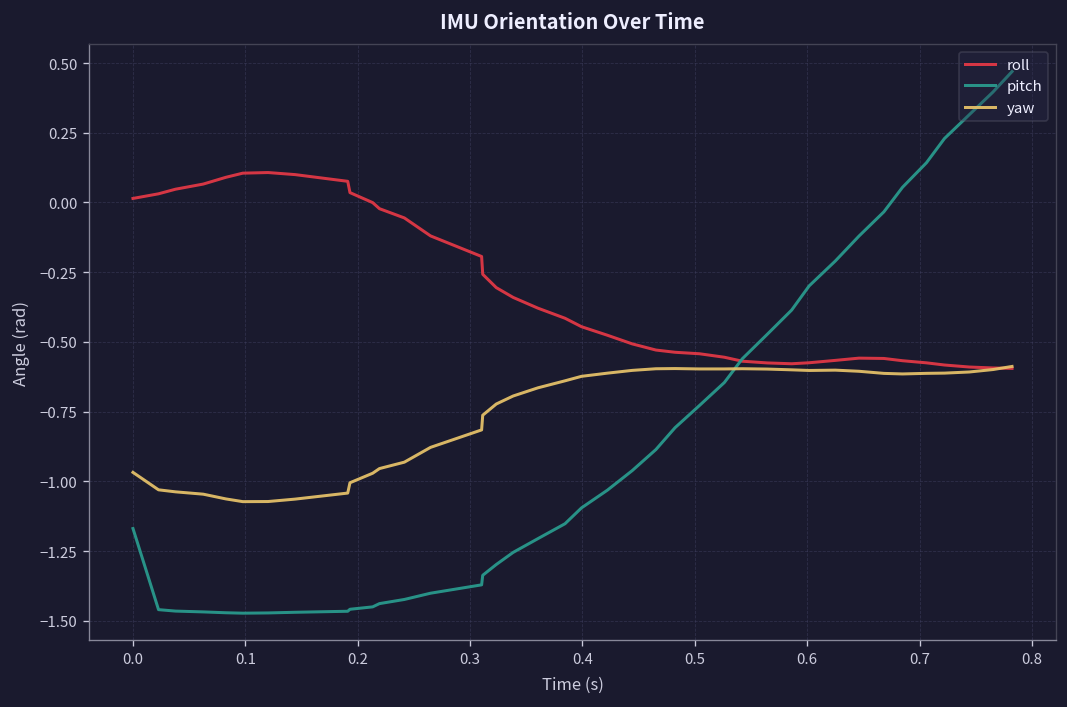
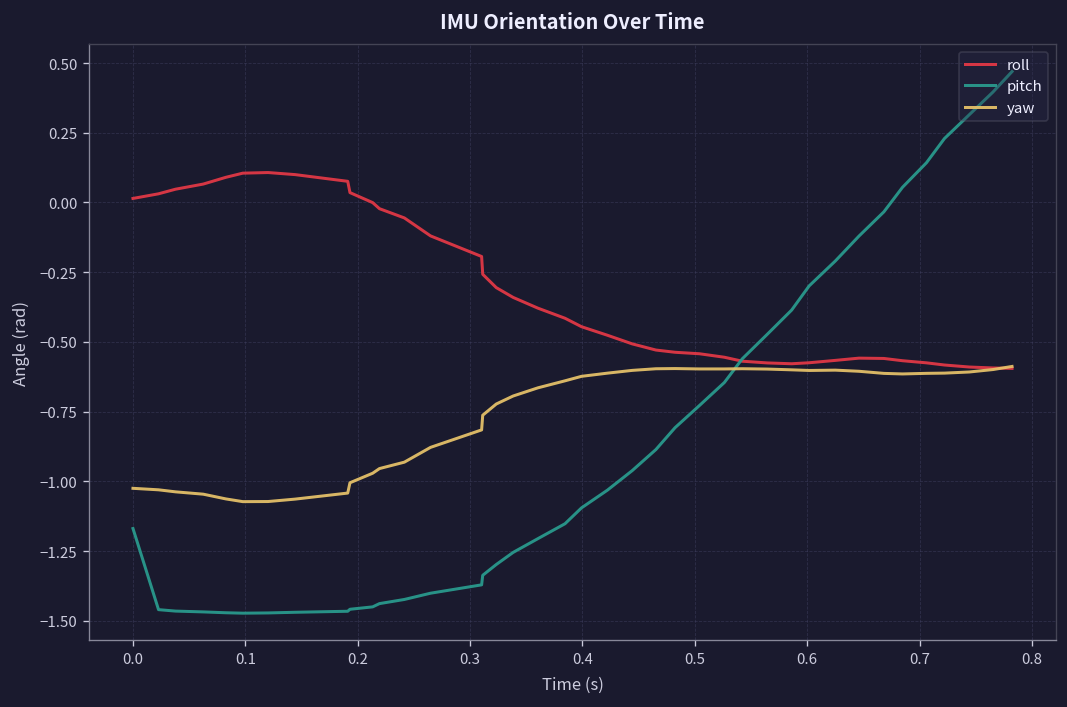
yaw, 0.0: -0.97 -> -1.03
